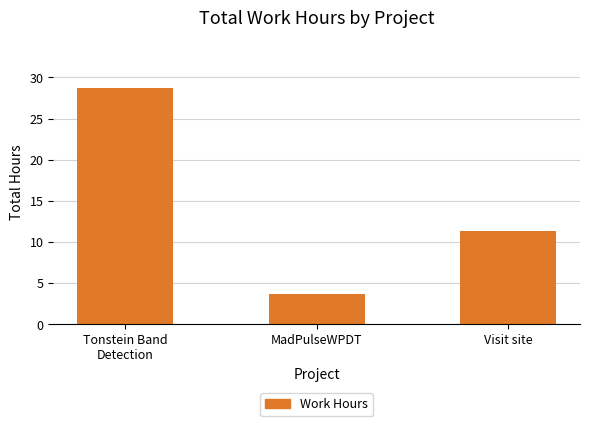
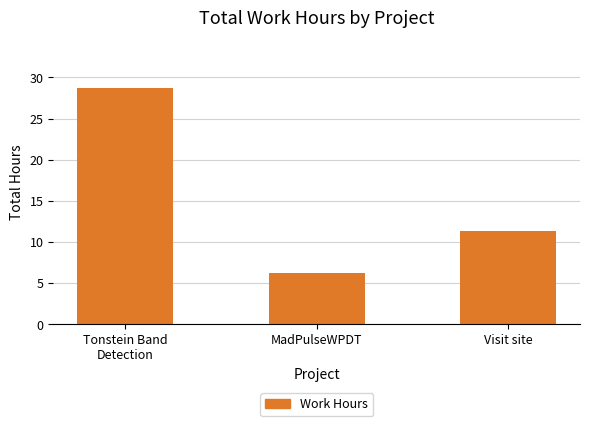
MadPulseWPDT: 4 -> 6
